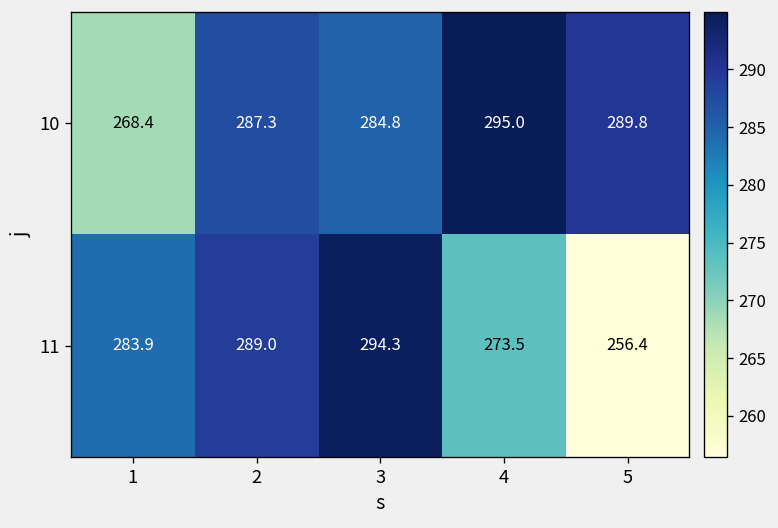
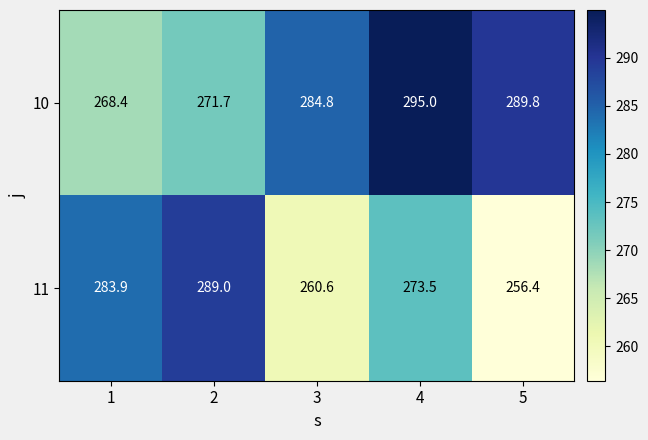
10, 2: 287.3 -> 271.7
11, 3: 294.3 -> 260.6
